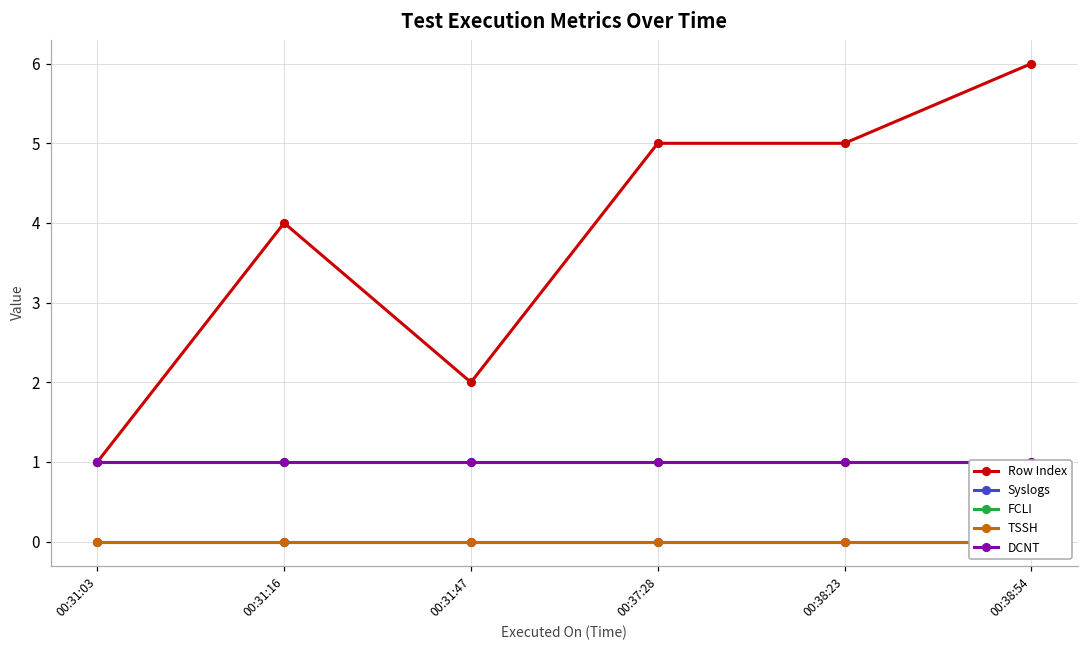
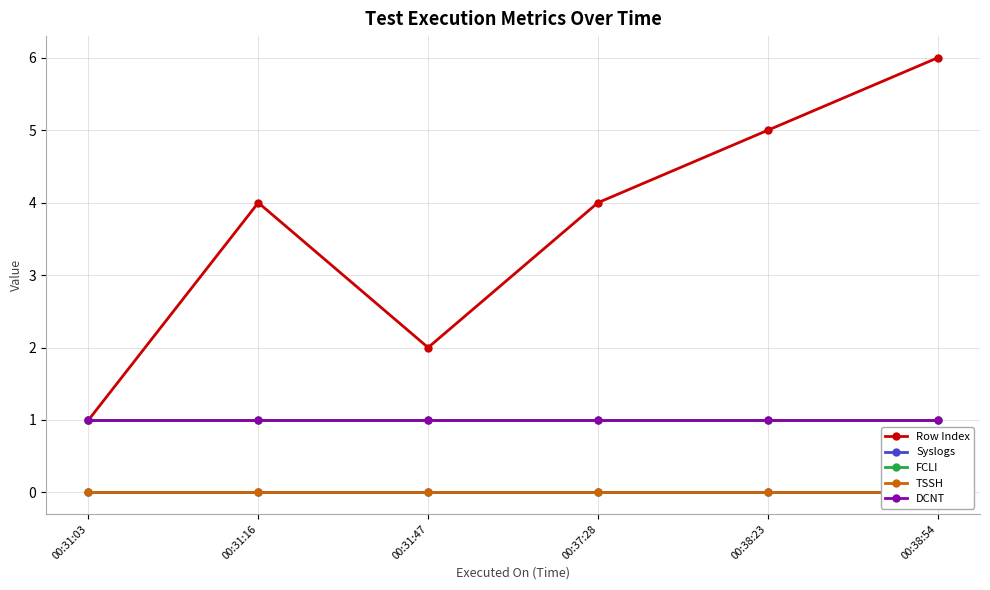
Row Index, 00:37:28: 5 -> 4
